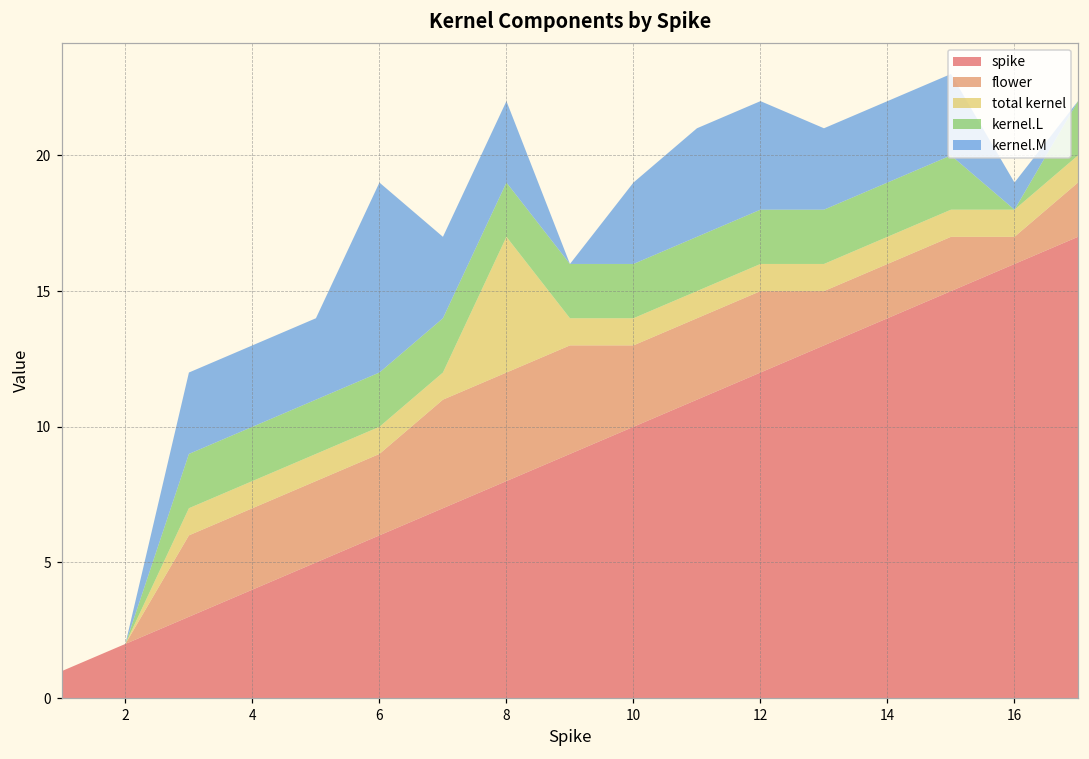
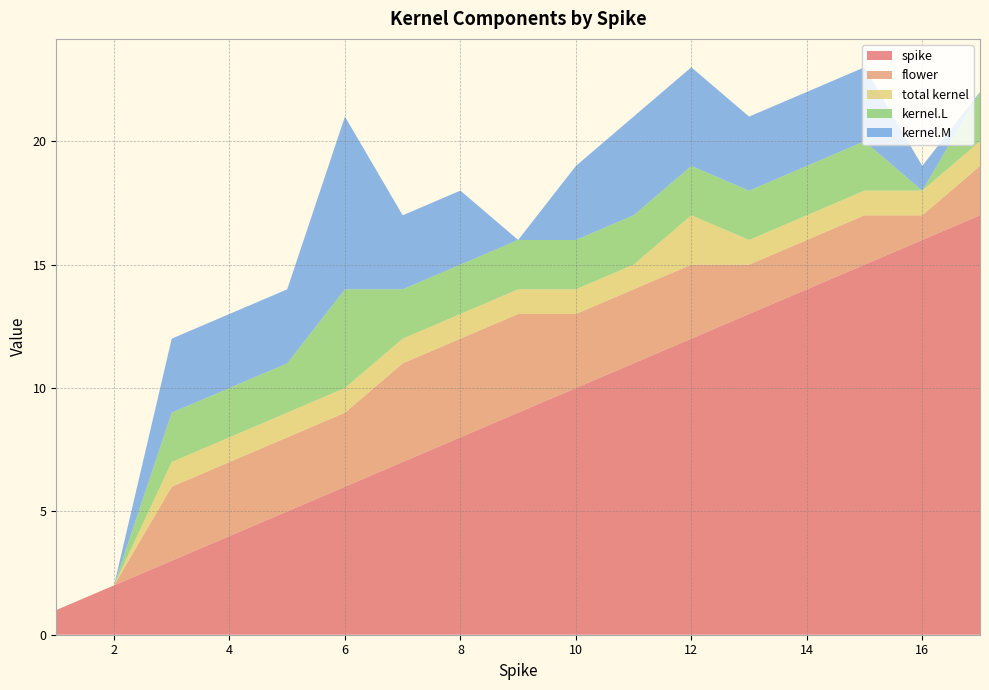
kernel.L, 6: 2 -> 4
total kernel, 8: 5 -> 1
total kernel, 12: 1 -> 2
